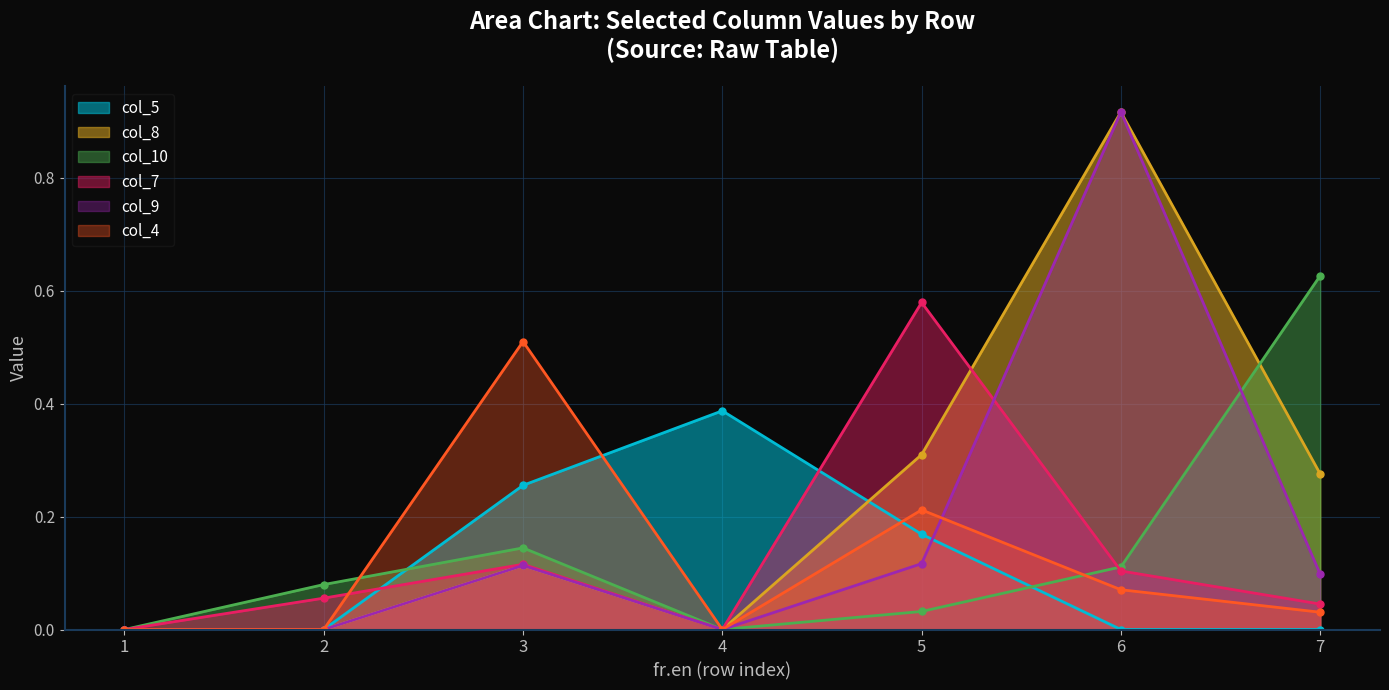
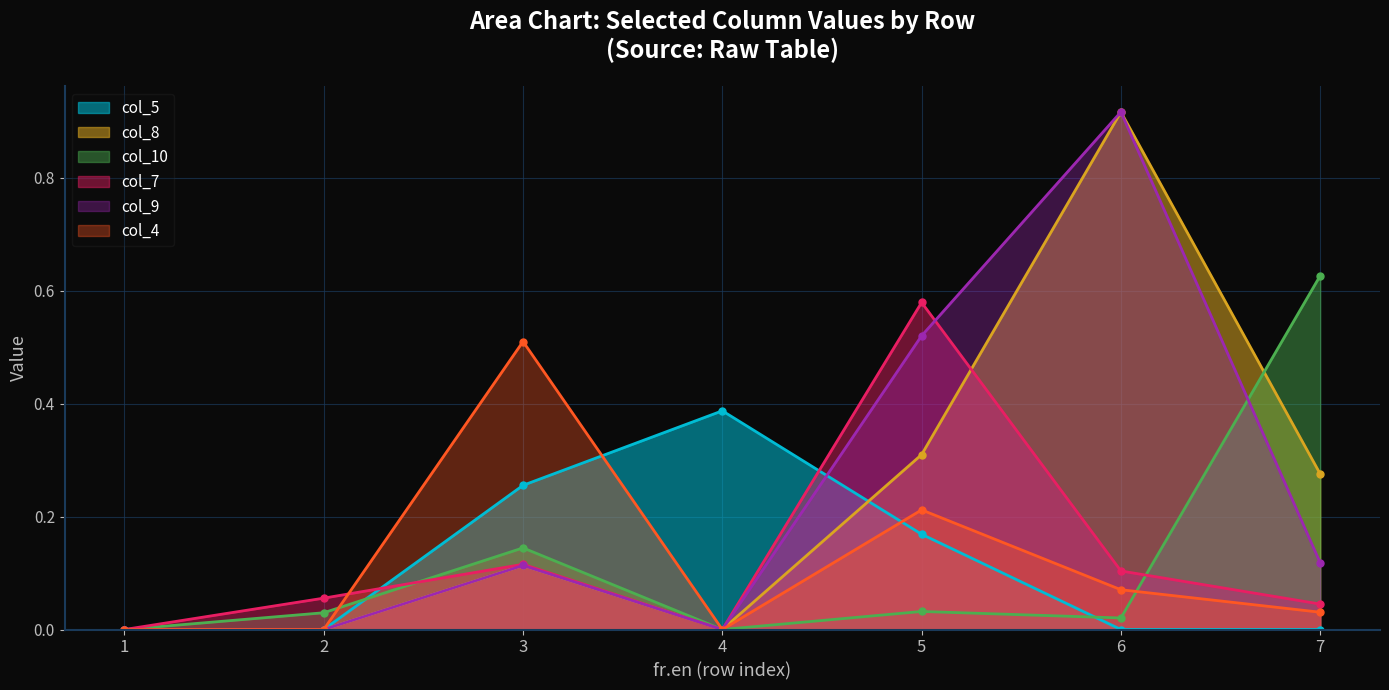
col_10, 2: 0.08 -> 0.03
col_9, 5: 0.12 -> 0.52
col_10, 6: 0.11 -> 0.02
col_9, 7: 0.10 -> 0.12
